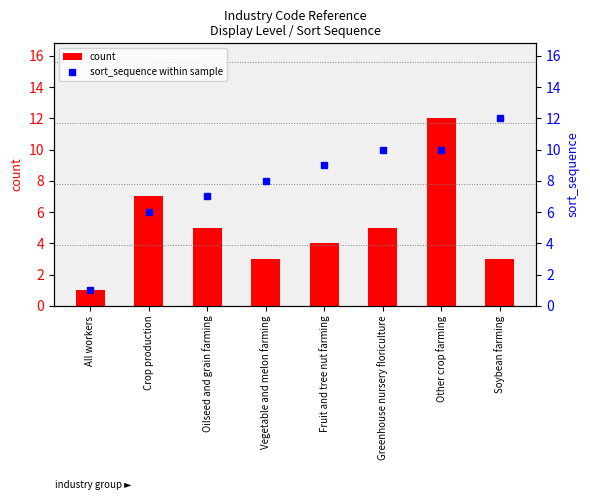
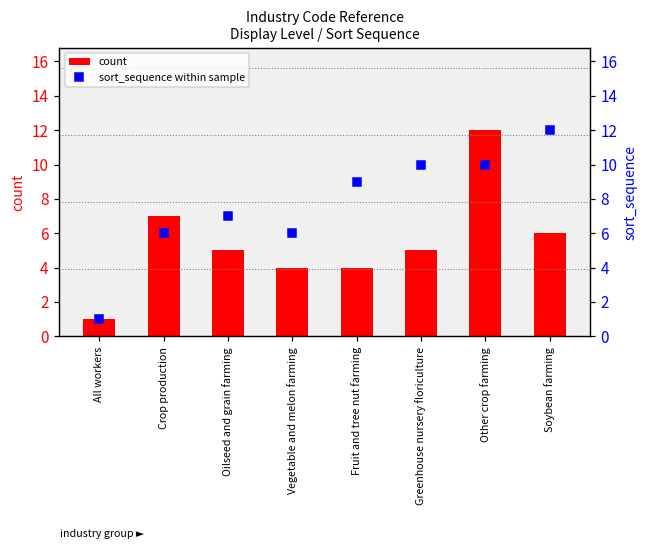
count, Vegetable and melon farming: 3 -> 4
count, Soybean farming: 3 -> 6
sort_sequence within sample, Vegetable and melon farming: 8 -> 6
